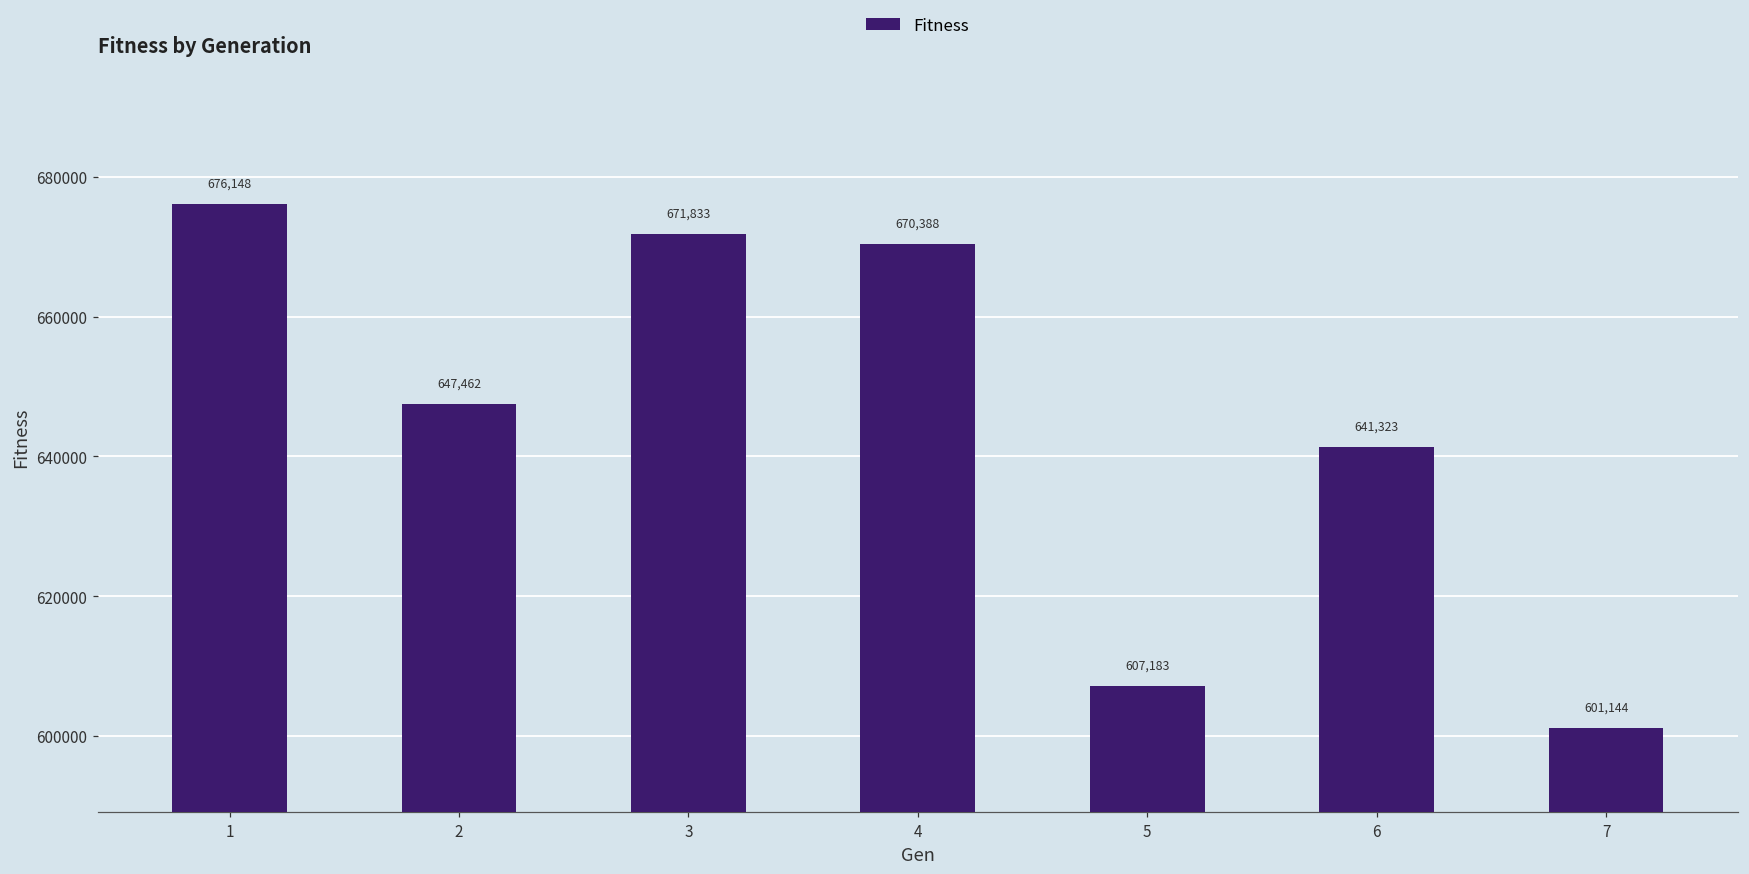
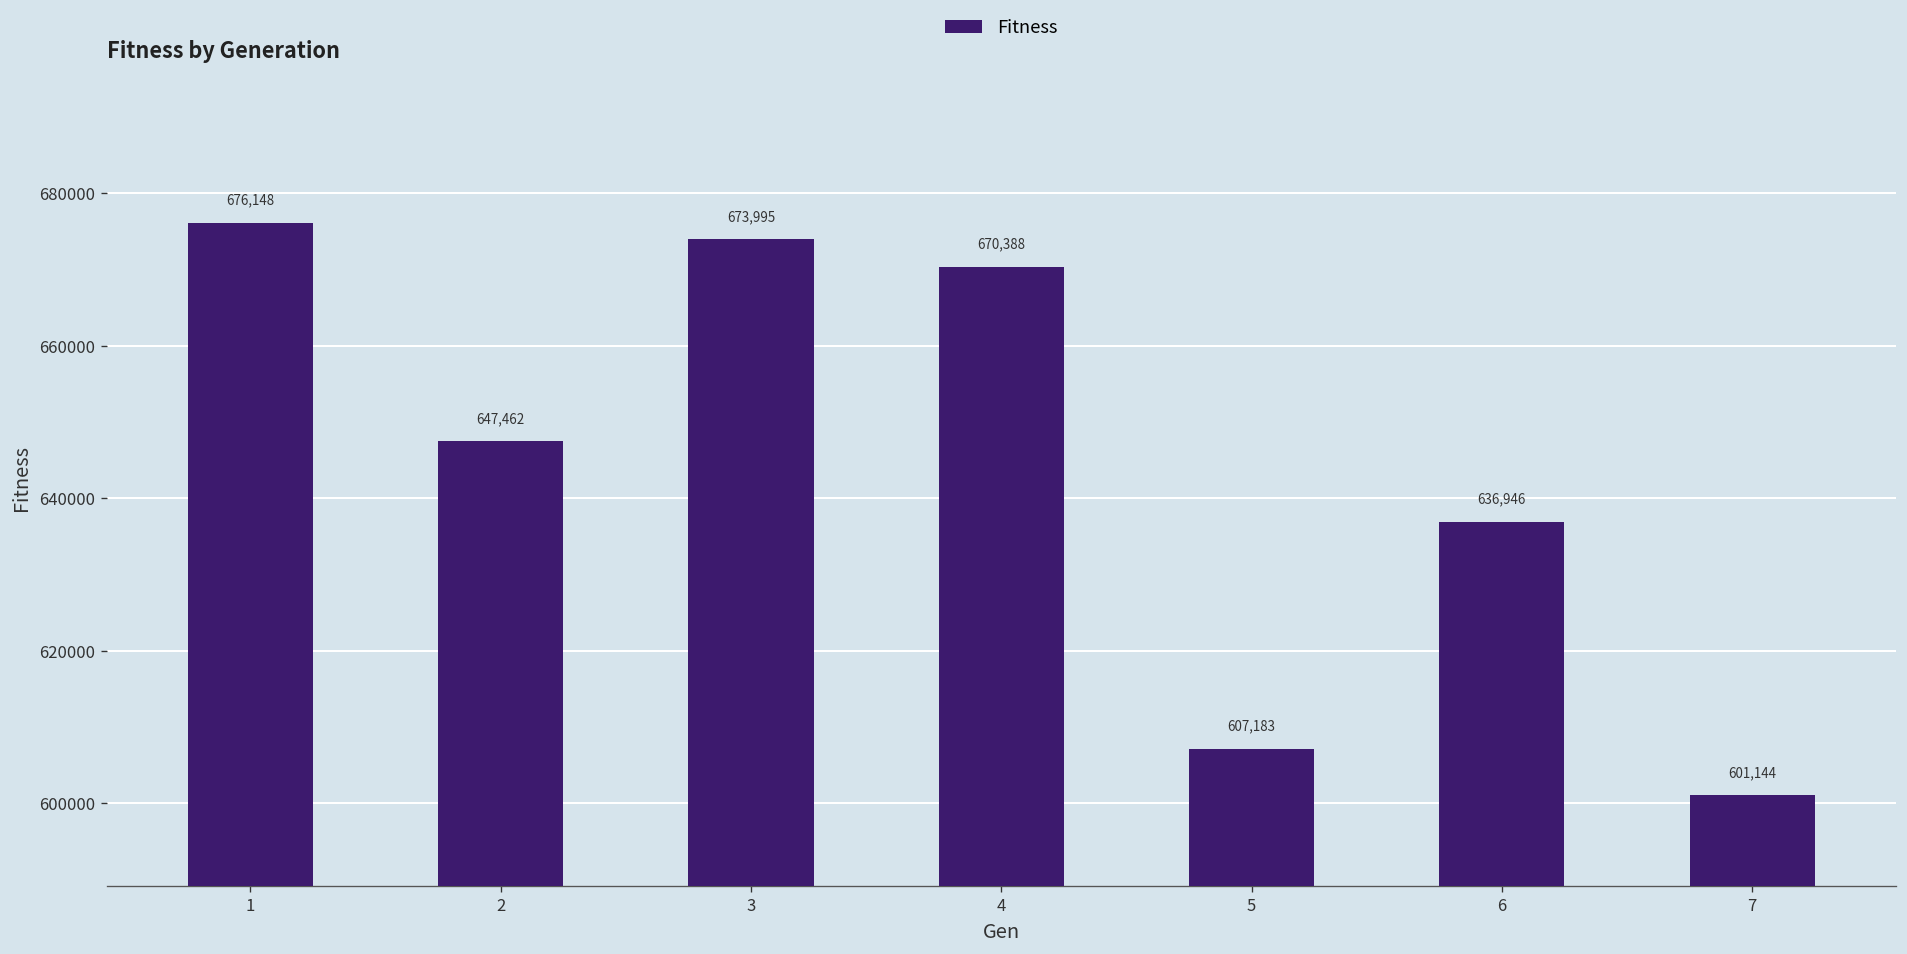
3: 671,833 -> 673,995
6: 641,323 -> 636,946
